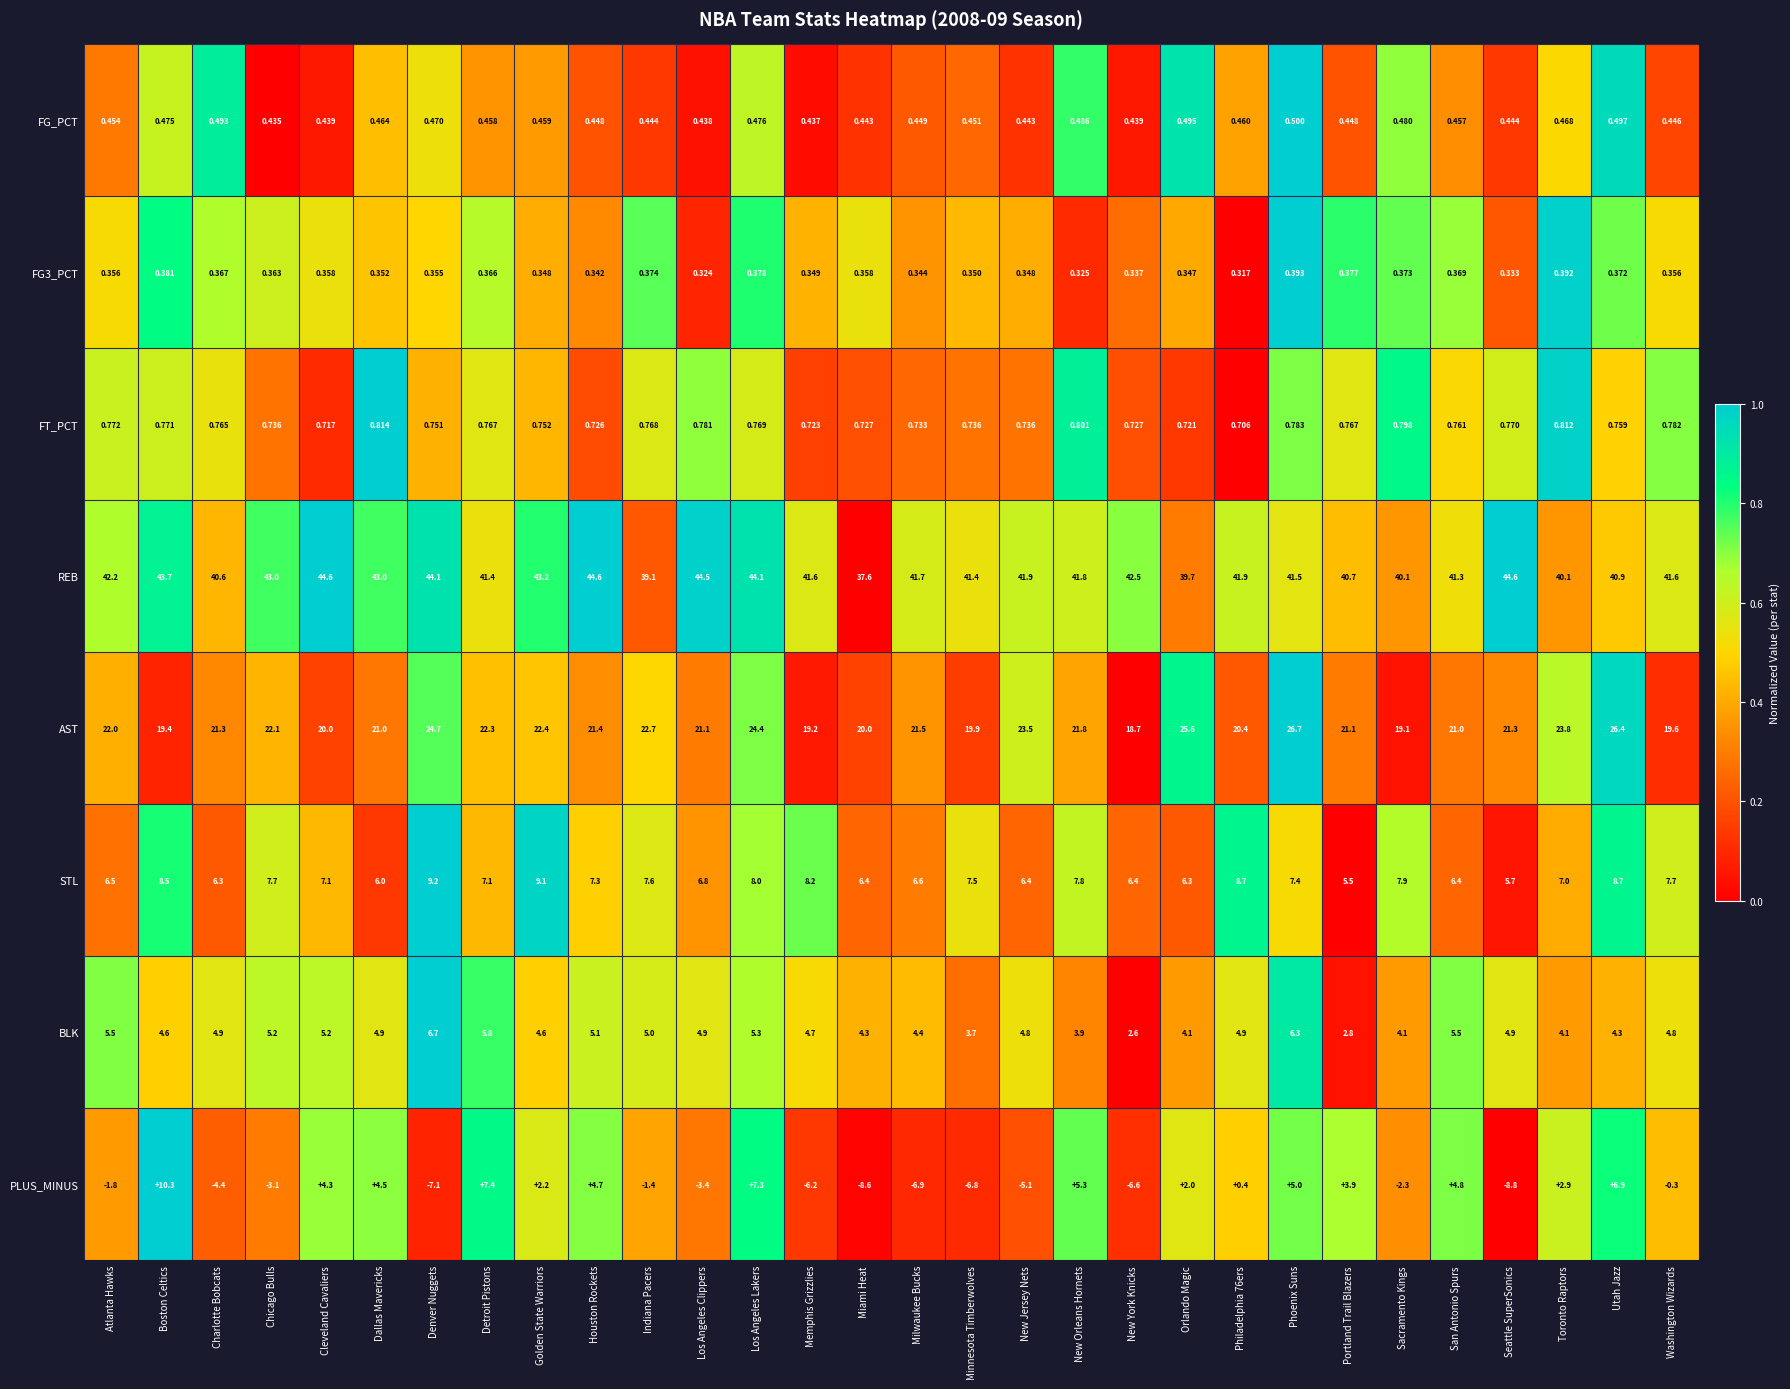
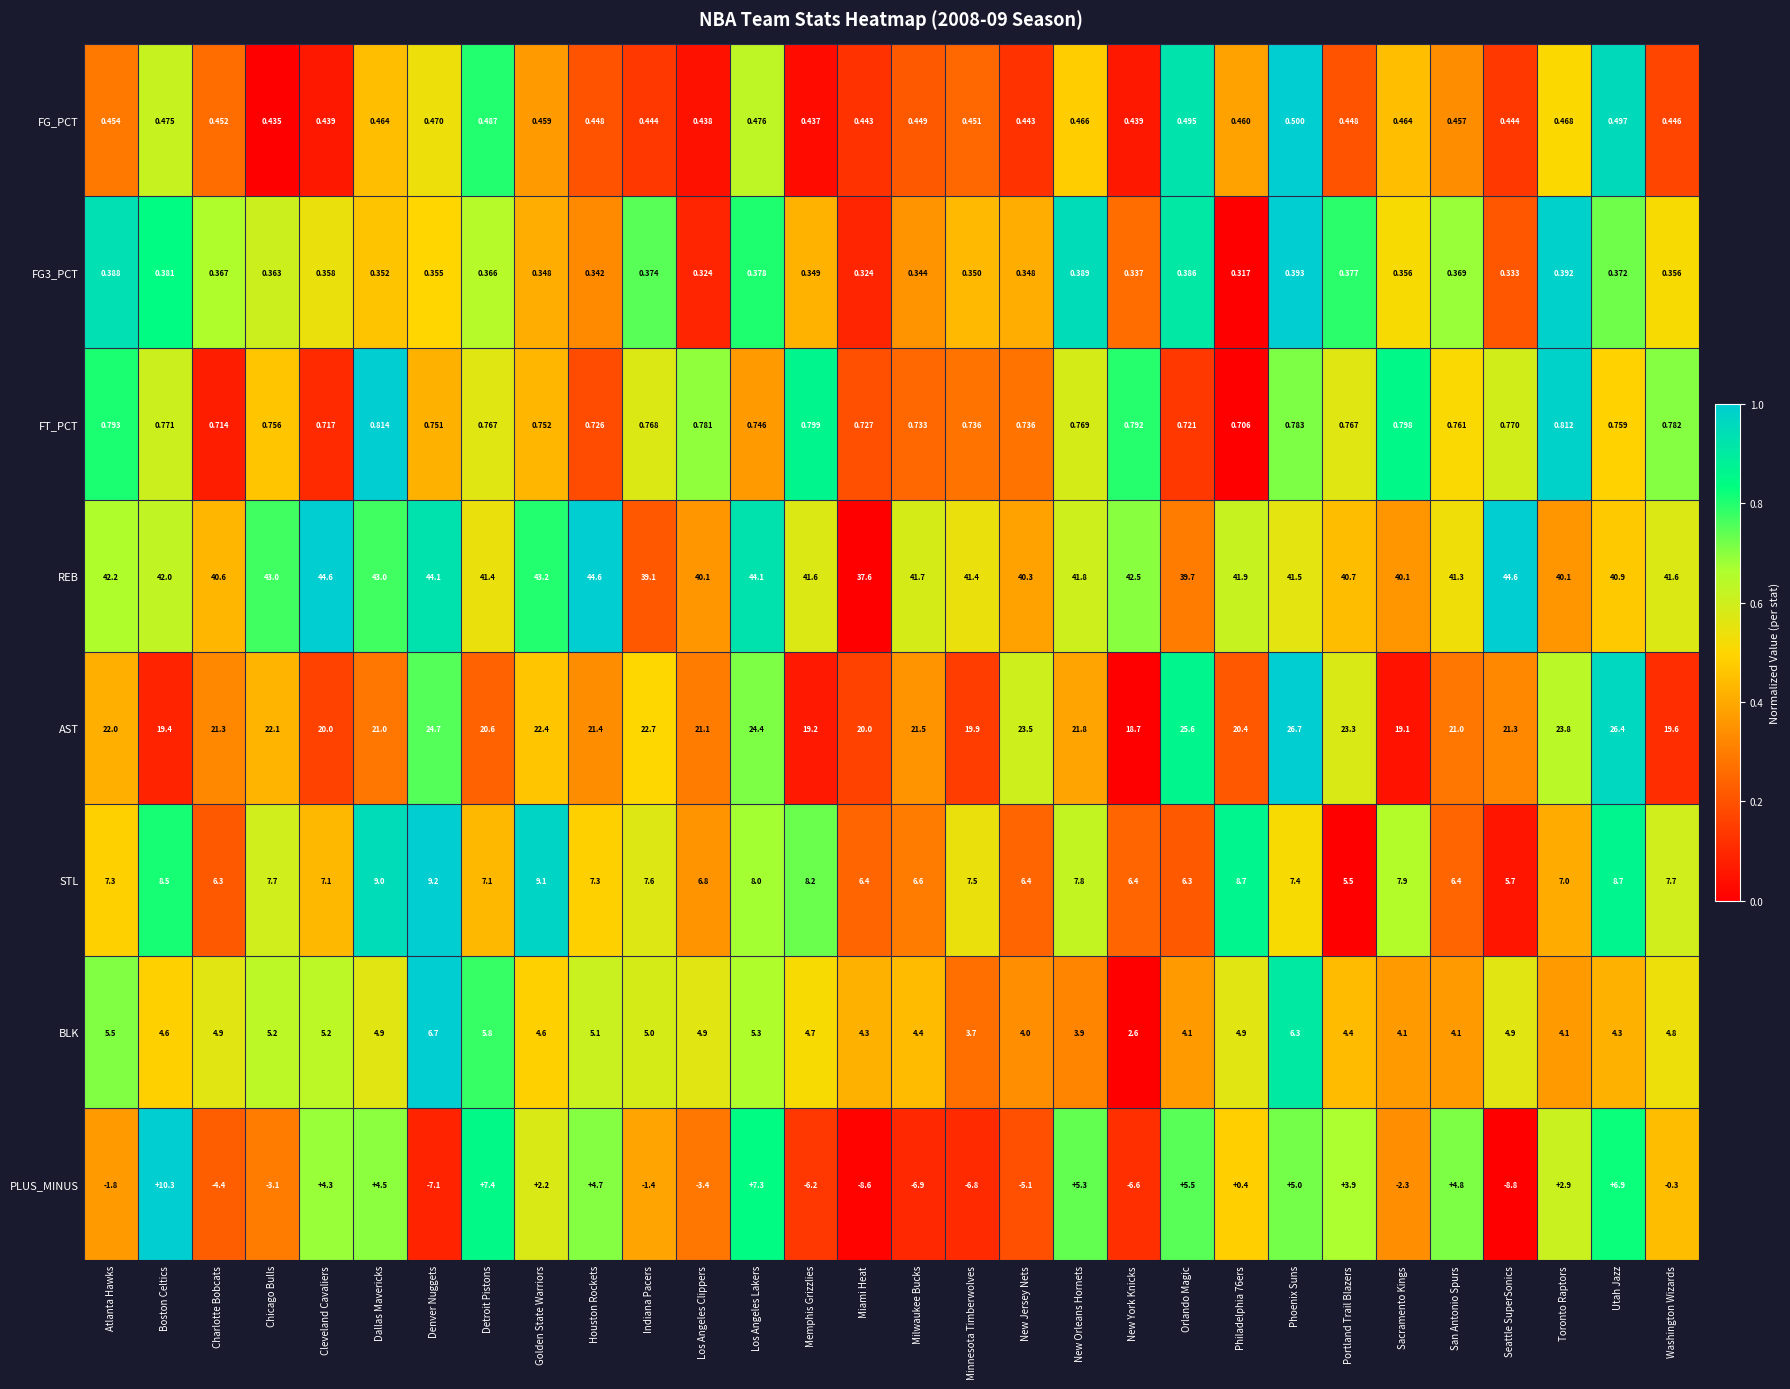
FG_PCT, Charlotte Bobcats: 0.493 -> 0.452
FG_PCT, Detroit Pistons: 0.458 -> 0.487
FG_PCT, New Orleans Hornets: 0.486 -> 0.466
FG_PCT, Sacramento Kings: 0.480 -> 0.464
FG3_PCT, Atlanta Hawks: 0.356 -> 0.388
FG3_PCT, Miami Heat: 0.358 -> 0.324
FG3_PCT, New Orleans Hornets: 0.325 -> 0.389
FG3_PCT, Orlando Magic: 0.347 -> 0.386
FG3_PCT, Sacramento Kings: 0.373 -> 0.356
FT_PCT, Atlanta Hawks: 0.772 -> 0.793
FT_PCT, Charlotte Bobcats: 0.765 -> 0.714
FT_PCT, Chicago Bulls: 0.736 -> 0.756
FT_PCT, Los Angeles Lakers: 0.769 -> 0.746
FT_PCT, Memphis Grizzlies: 0.723 -> 0.799
FT_PCT, New Orleans Hornets: 0.801 -> 0.769
FT_PCT, New York Knicks: 0.727 -> 0.792
REB, Boston Celtics: 43.7 -> 42.0
REB, Los Angeles Clippers: 44.5 -> 40.1
REB, New Jersey Nets: 41.9 -> 40.3
AST, Detroit Pistons: 22.3 -> 20.6
AST, Portland Trail Blazers: 21.1 -> 23.3
STL, Atlanta Hawks: 6.5 -> 7.3
STL, Dallas Mavericks: 6.0 -> 9.0
BLK, New Jersey Nets: 4.8 -> 4.0
BLK, Portland Trail Blazers: 2.8 -> 4.4
BLK, San Antonio Spurs: 5.5 -> 4.1
PLUS_MINUS, Orlando Magic: +2.0 -> +5.5
